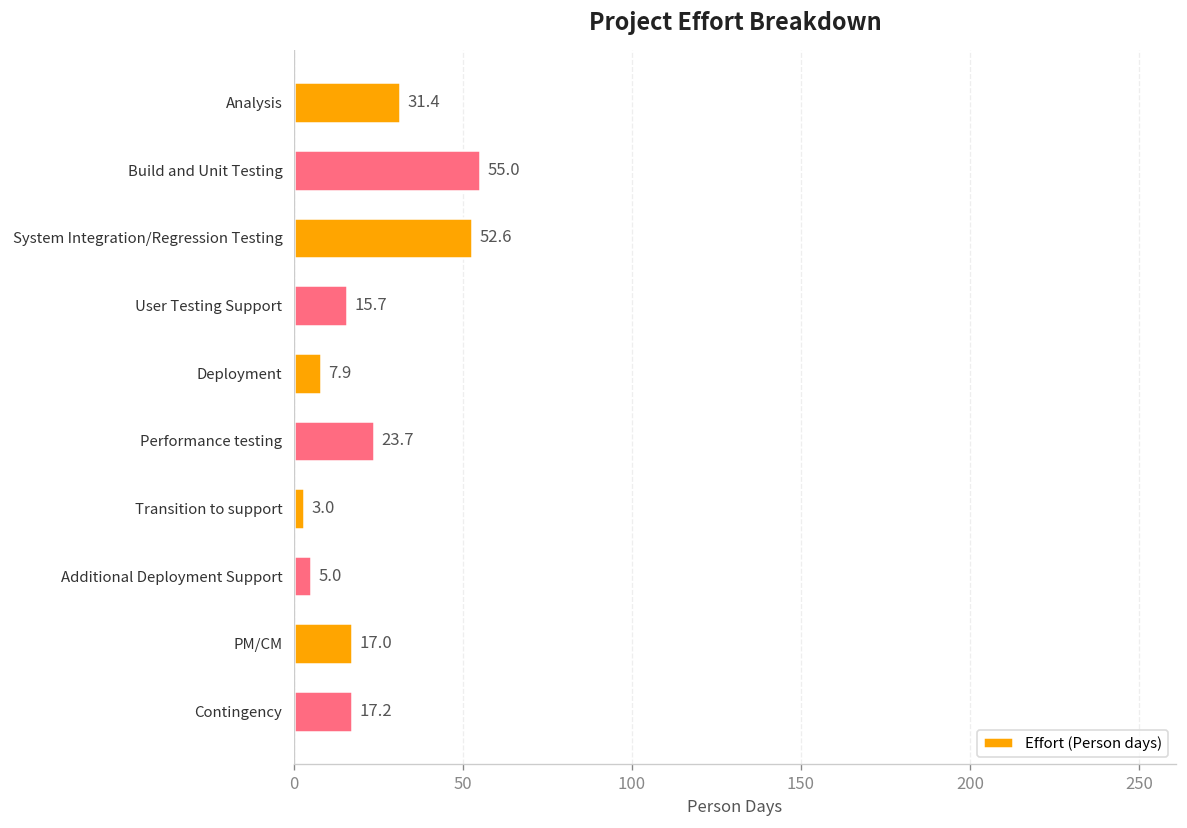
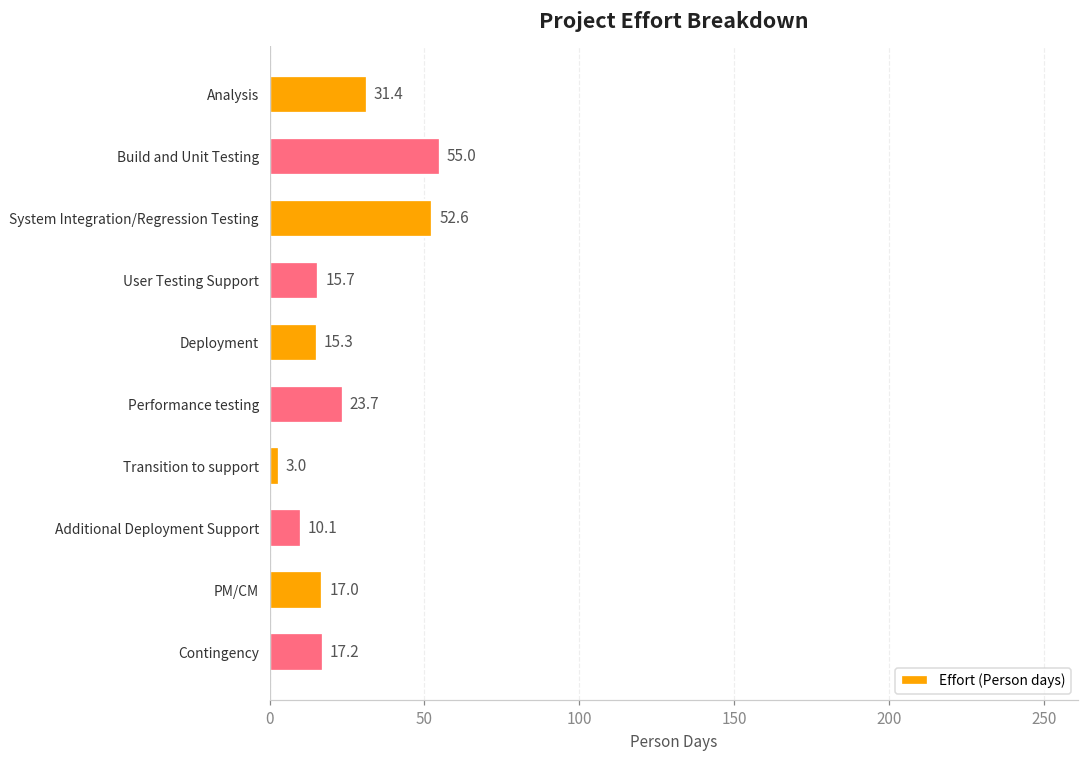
Deployment: 7.9 -> 15.3
Additional Deployment Support: 5.0 -> 10.1
